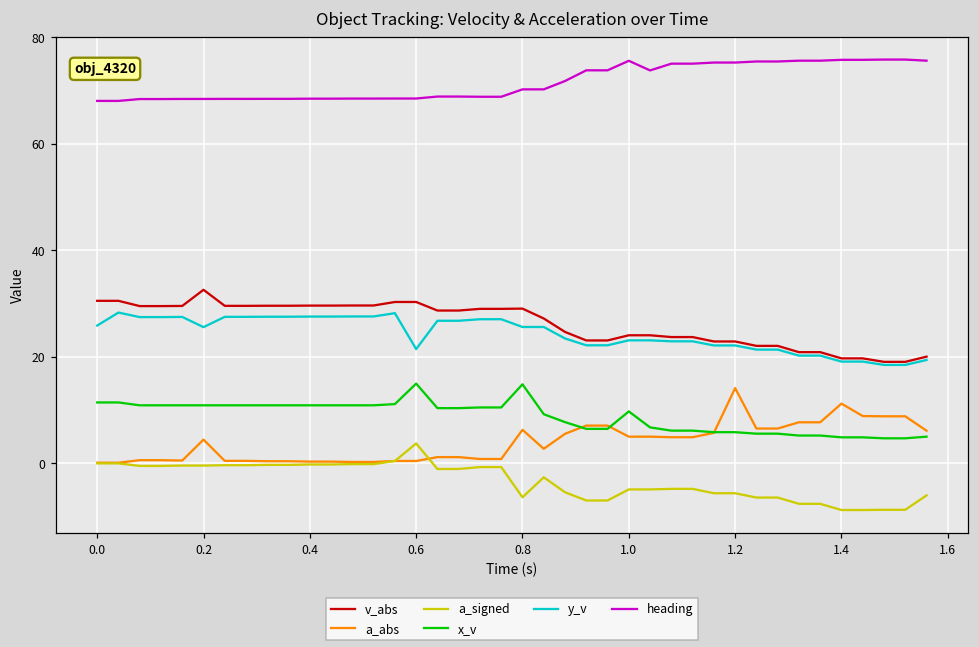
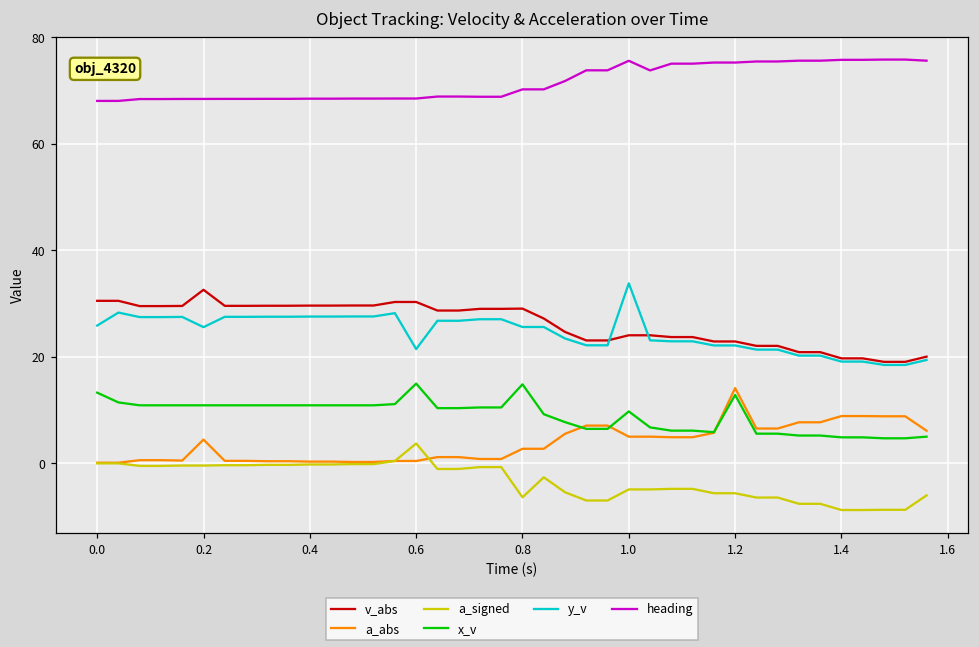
x_v, 0.0: 11 -> 13
a_abs, 0.8: 6 -> 3
y_v, 1.0: 23 -> 34
x_v, 1.2: 6 -> 13
a_abs, 1.4: 11 -> 9
